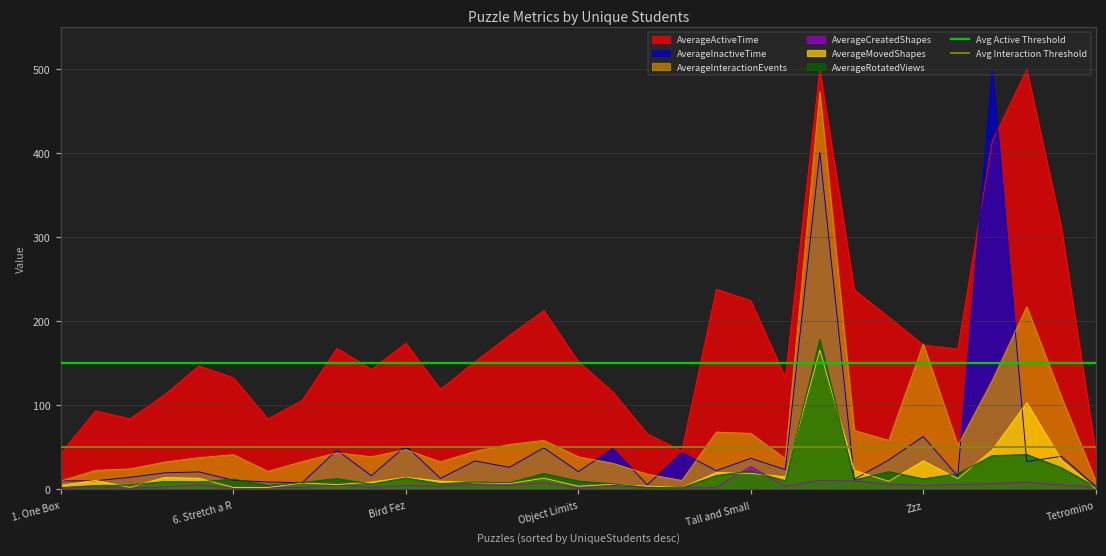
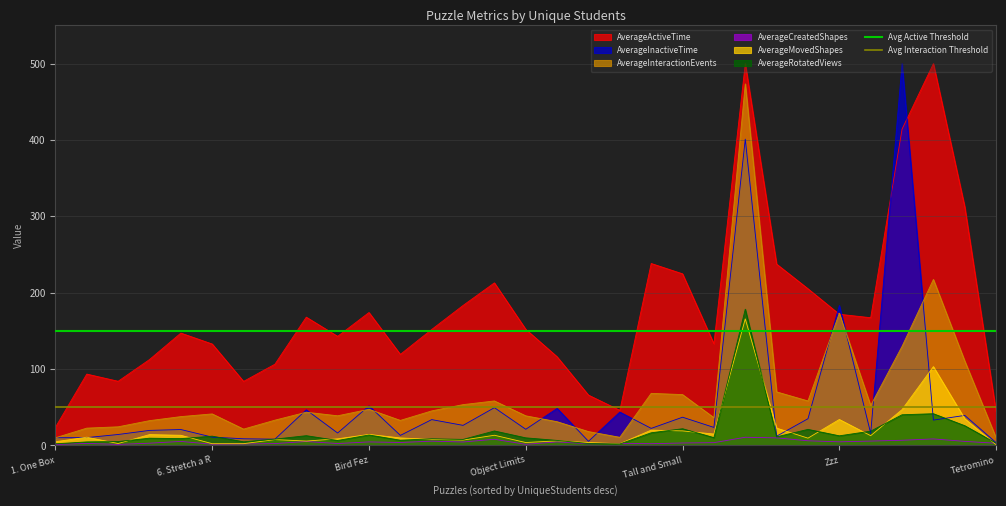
AverageActiveTime, 1. One Box: 40 -> 20
AverageCreatedShapes, Tall and Small: 30 -> 0
AverageInactiveTime, Zzz: 60 -> 180
